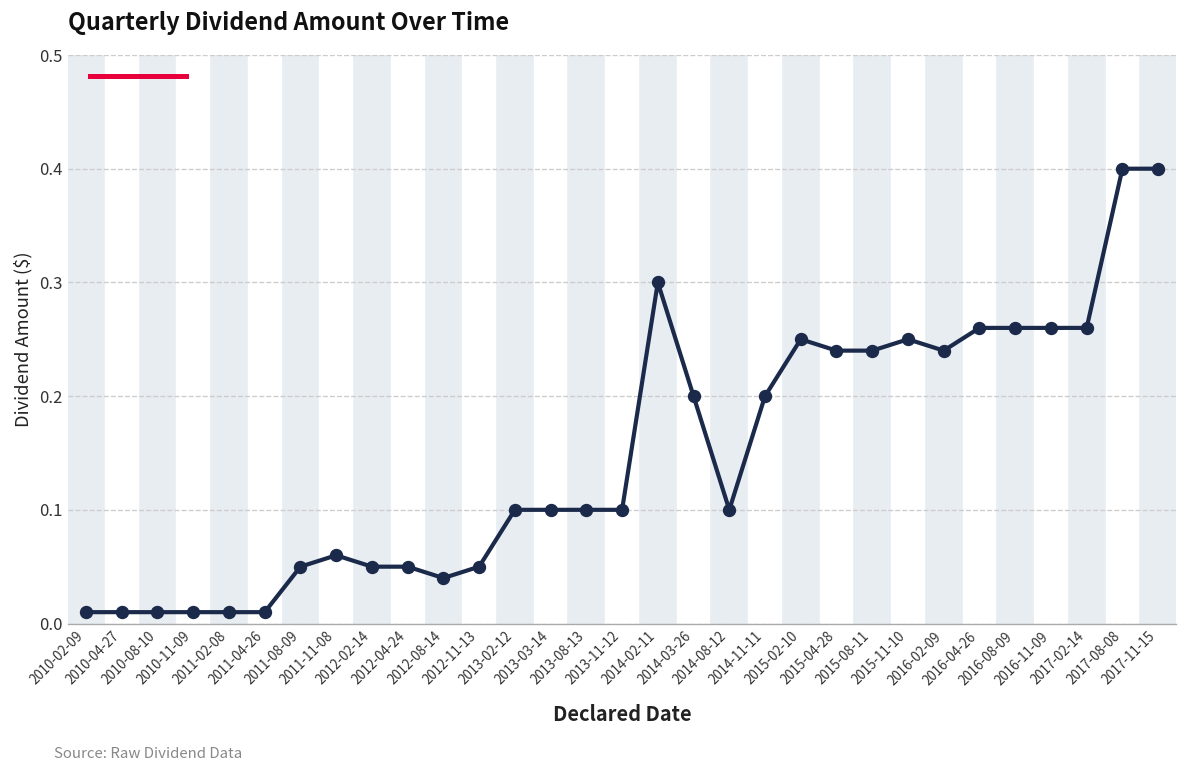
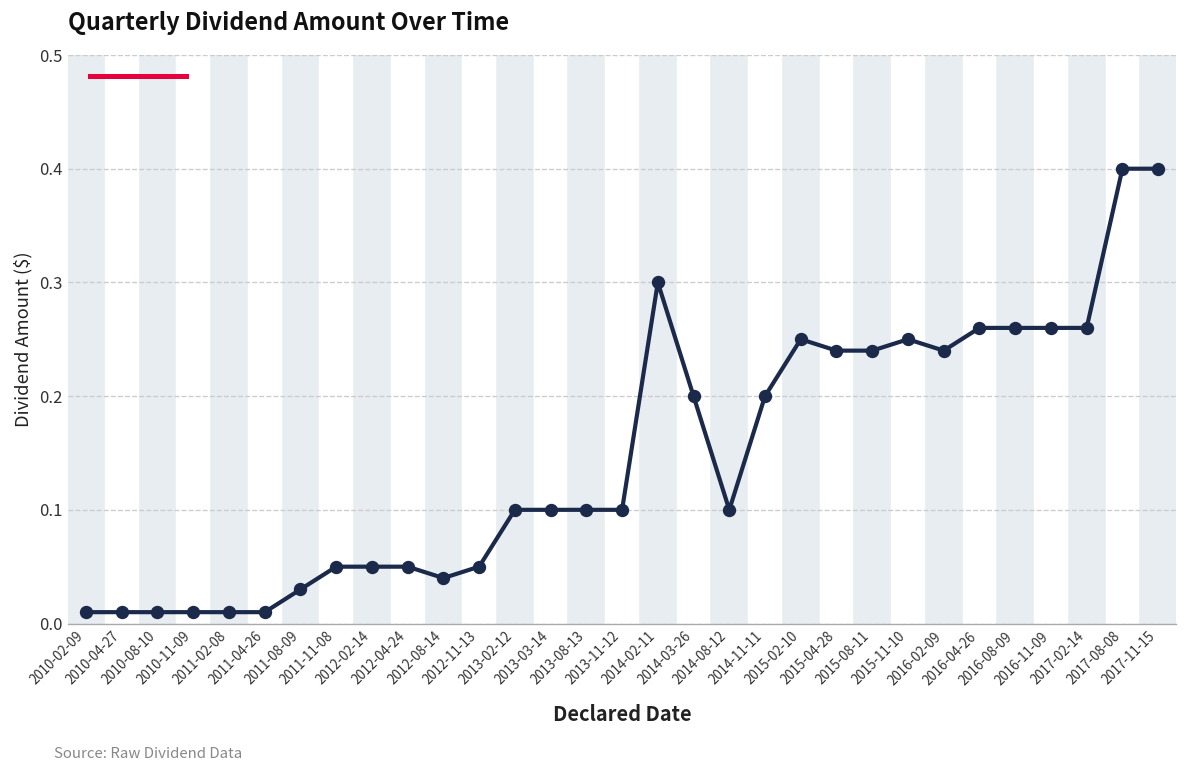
2011-08-09: 0.05 -> 0.03
2011-11-08: 0.06 -> 0.05
